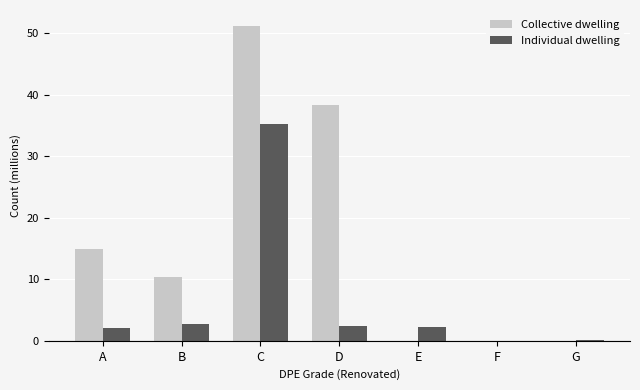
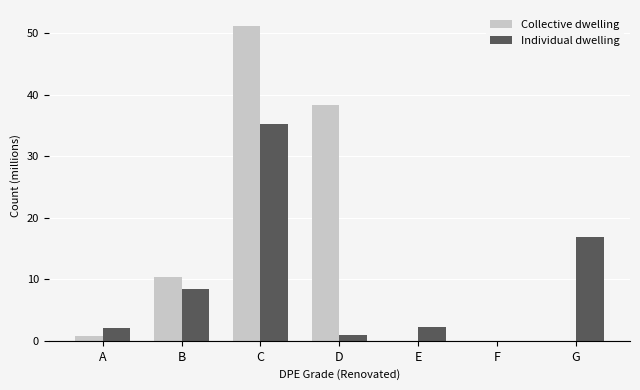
Collective dwelling, A: 15 -> 1
Individual dwelling, B: 3 -> 8
Individual dwelling, D: 2 -> 1
Individual dwelling, G: 0 -> 17
